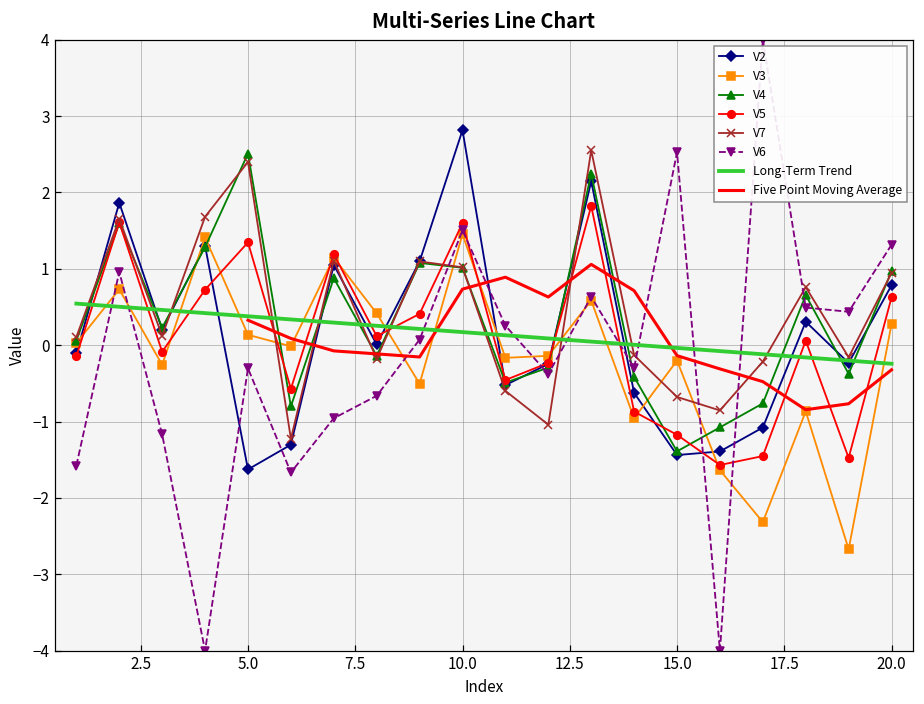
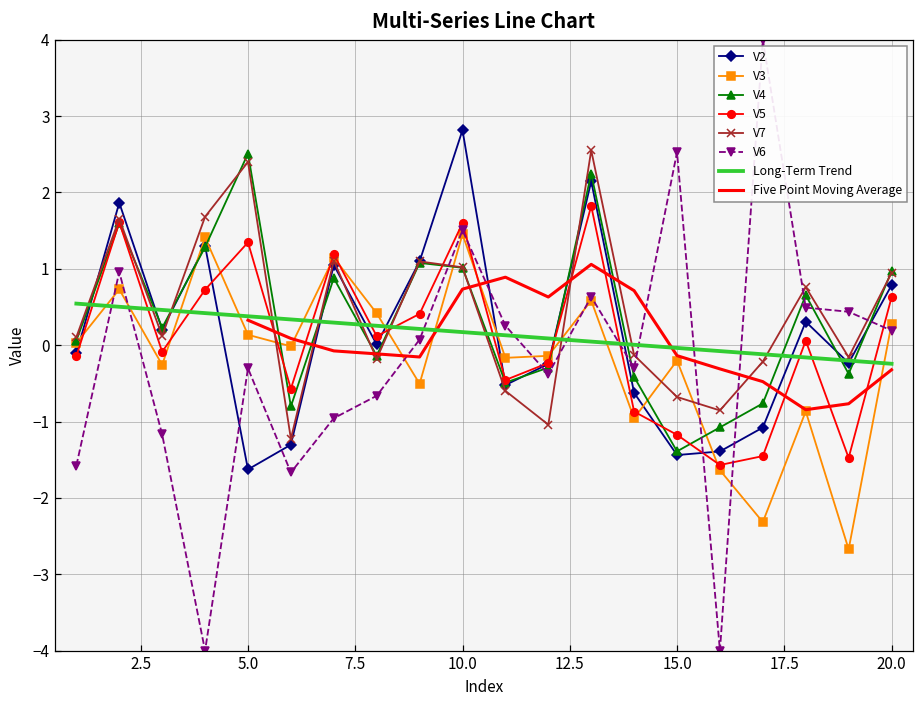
V6, 20.0: 1.3 -> 0.2
